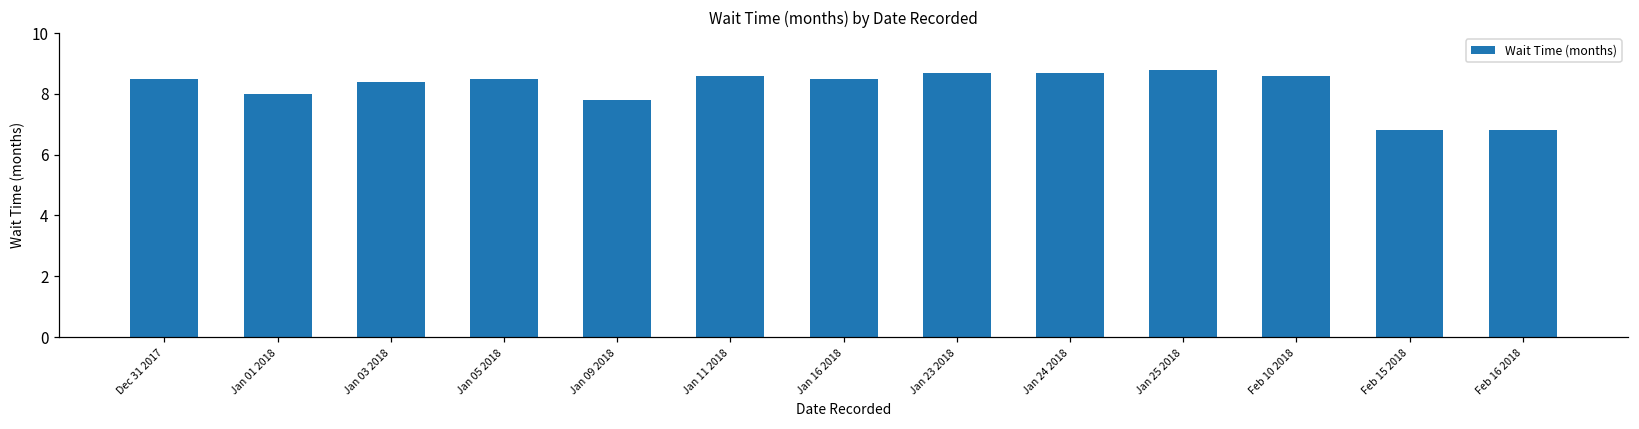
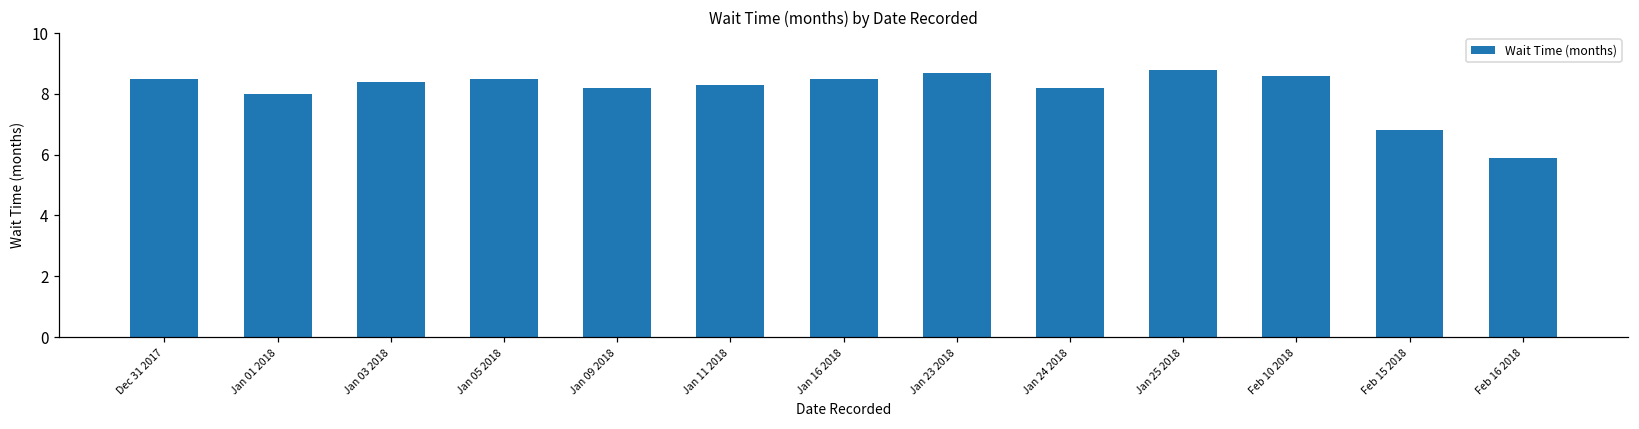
Jan 09 2018: 7.8 -> 8.2
Jan 11 2018: 8.6 -> 8.3
Jan 24 2018: 8.7 -> 8.2
Feb 16 2018: 6.8 -> 5.9
